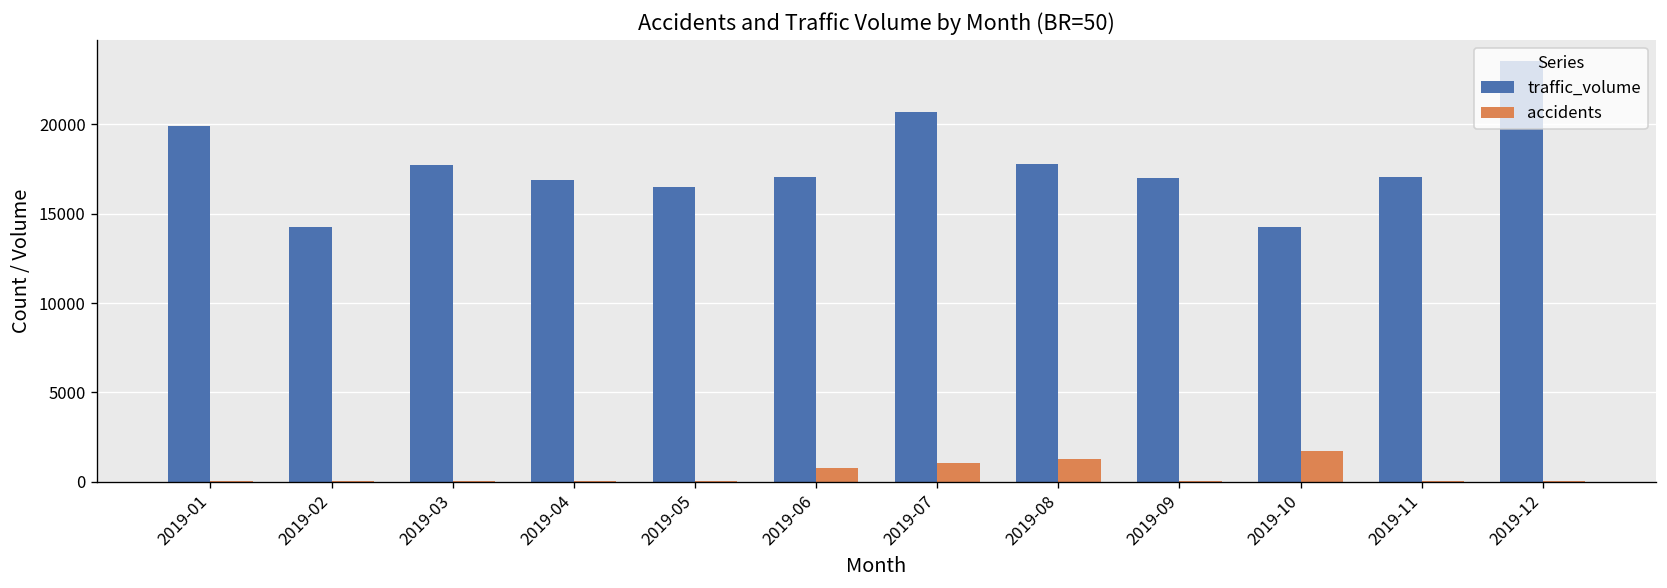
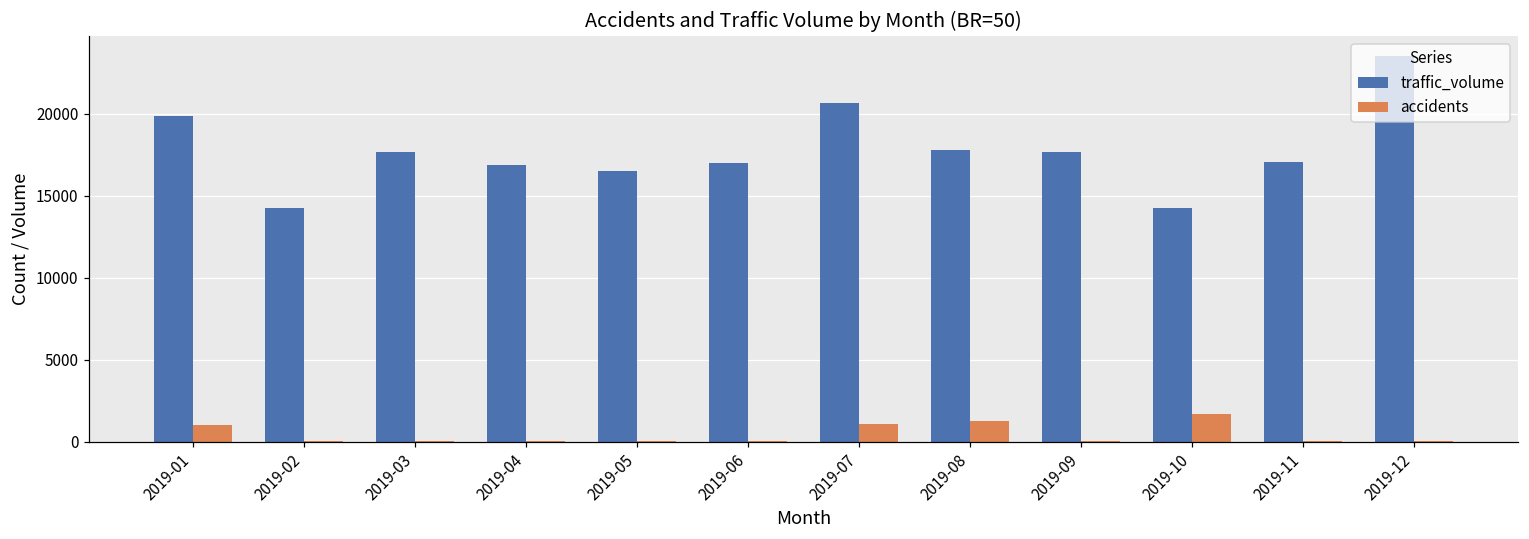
accidents, 2019-01: 100 -> 1000
accidents, 2019-06: 800 -> 0
traffic_volume, 2019-09: 17000 -> 17700
